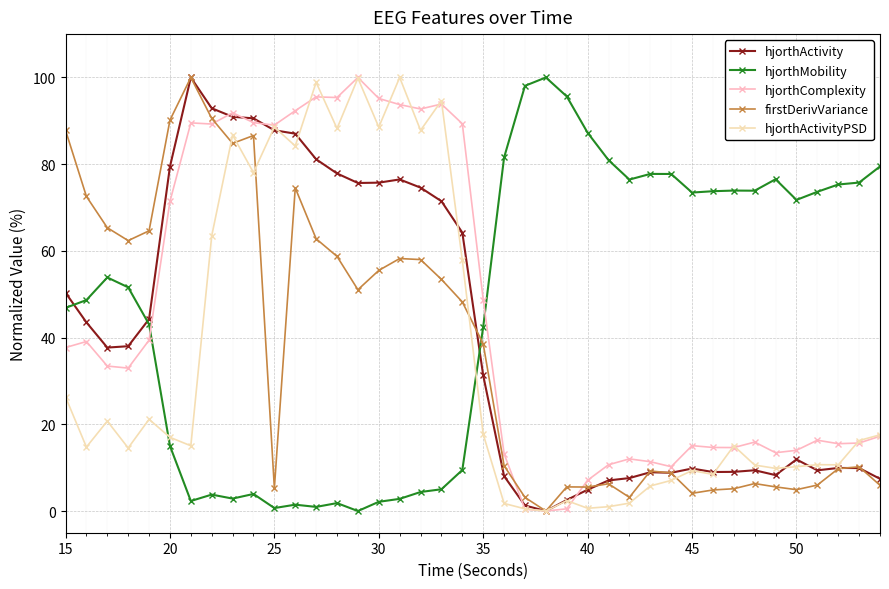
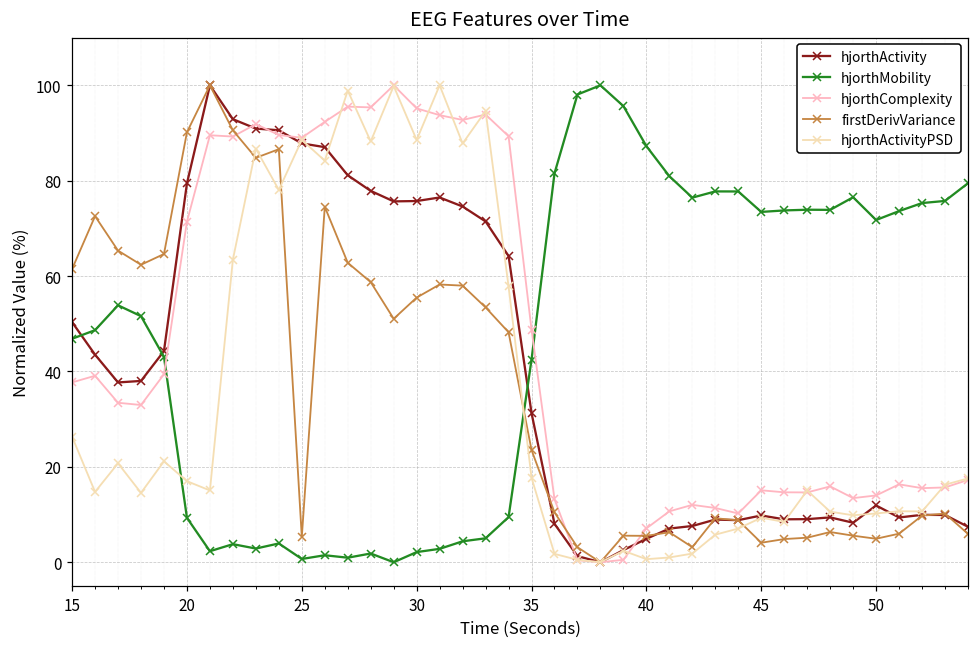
firstDerivVariance, 15: 88 -> 61
hjorthMobility, 20: 15 -> 9
firstDerivVariance, 35: 39 -> 24
